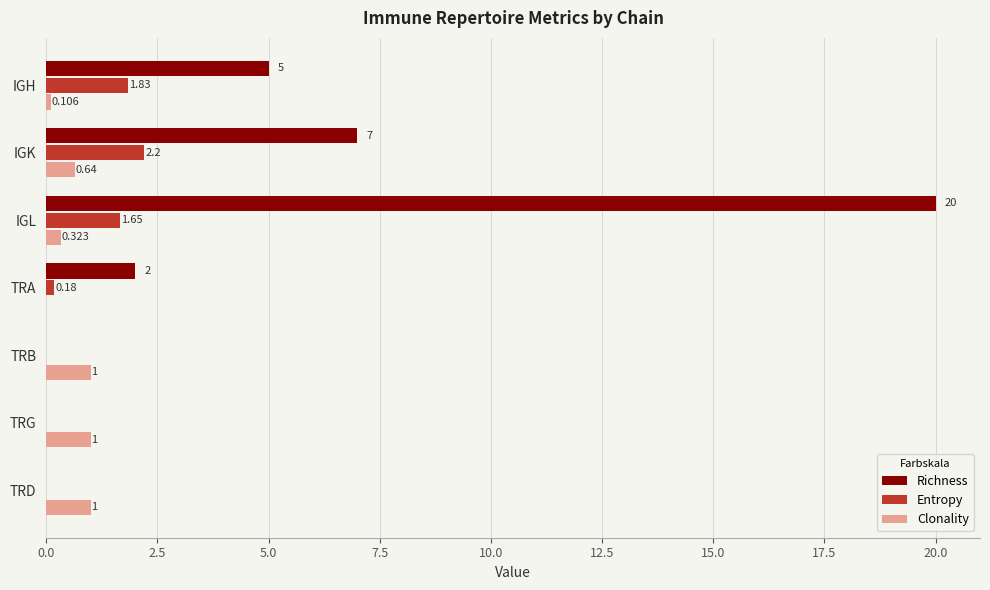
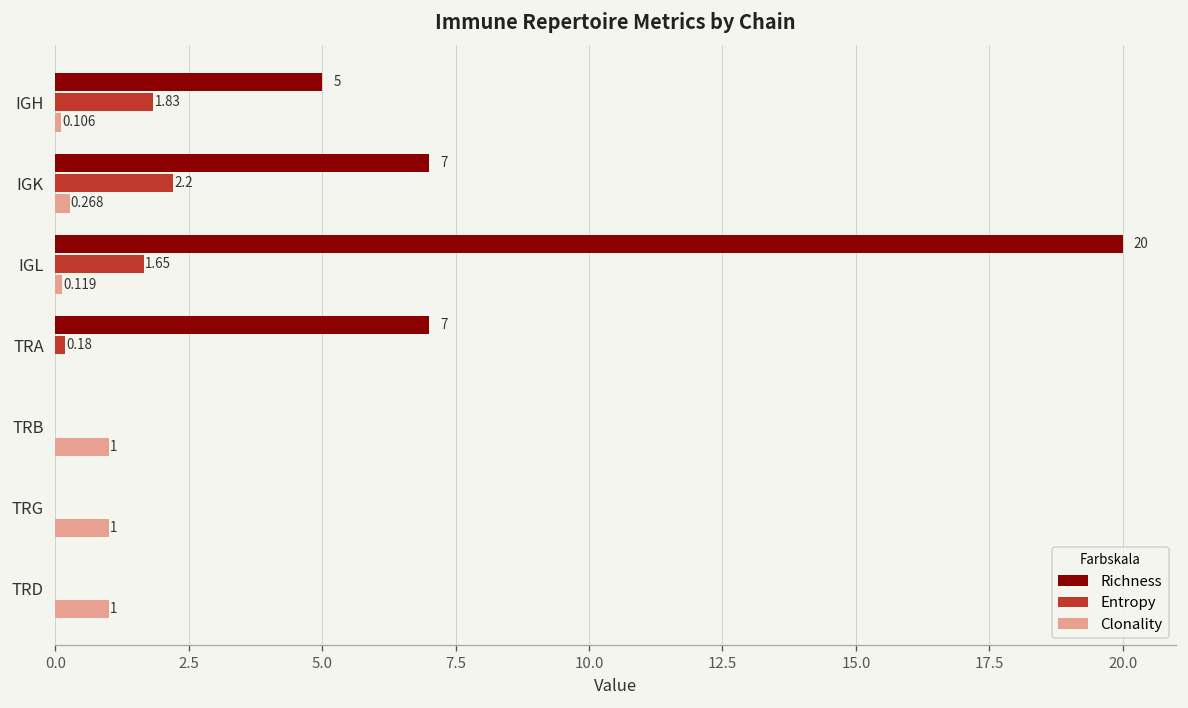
Clonality, IGK: 0.64 -> 0.268
Clonality, IGL: 0.323 -> 0.119
Richness, TRA: 2 -> 7
